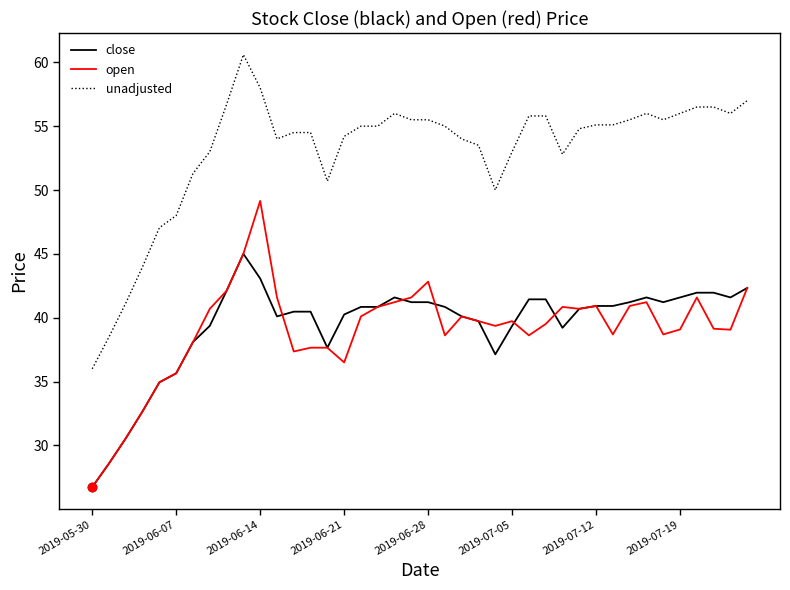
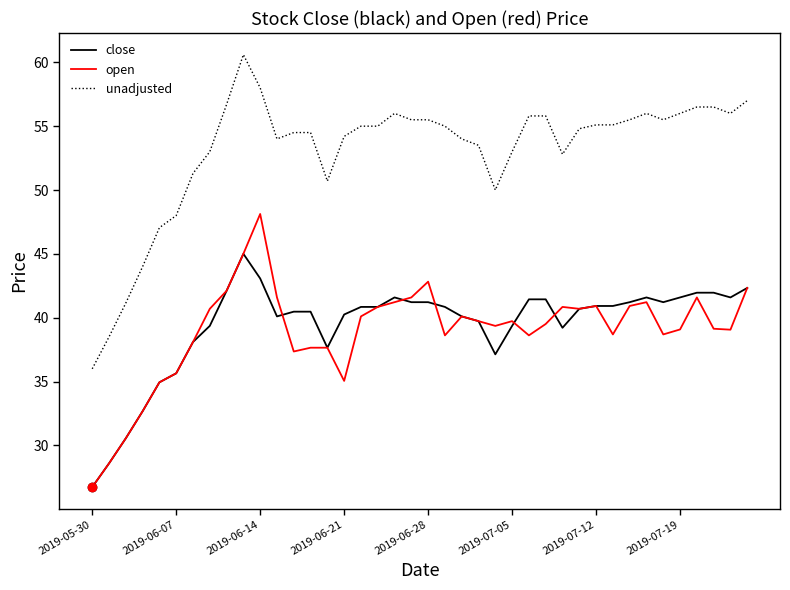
open, 2019-06-14: 49.1 -> 48.1
open, 2019-06-21: 36.5 -> 35.1
